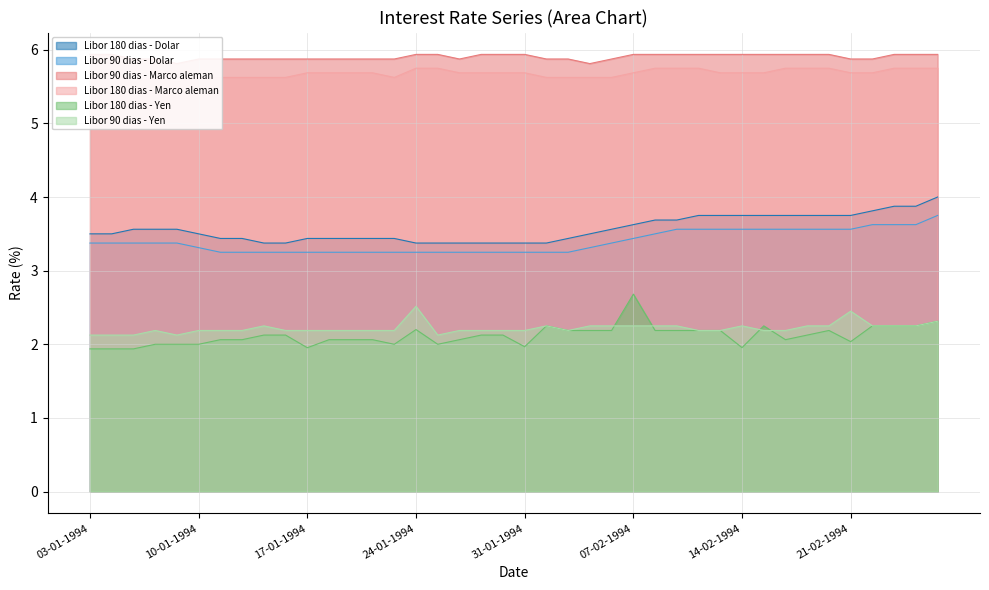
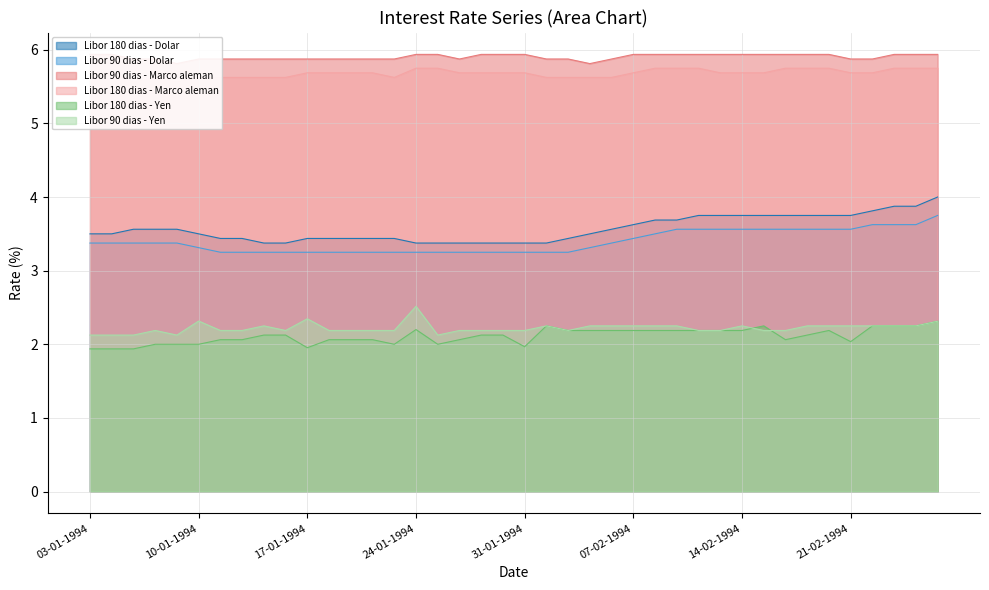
Libor 90 dias - Yen, 10-01-1994: 2.2 -> 2.3
Libor 90 dias - Yen, 17-01-1994: 2.2 -> 2.3
Libor 180 dias - Yen, 07-02-1994: 2.7 -> 2.2
Libor 180 dias - Yen, 14-02-1994: 2.0 -> 2.2
Libor 90 dias - Yen, 21-02-1994: 2.5 -> 2.3
